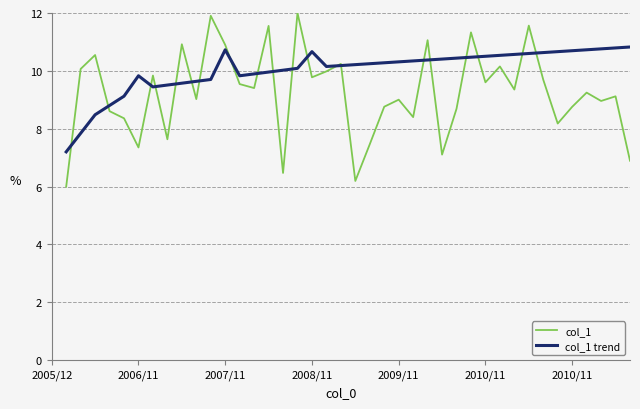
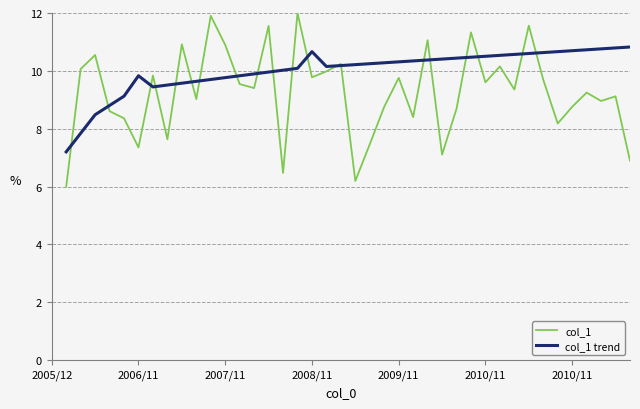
col_1 trend, 2007/11: 10.7 -> 9.8
col_1, 2009/11: 9.0 -> 9.8
